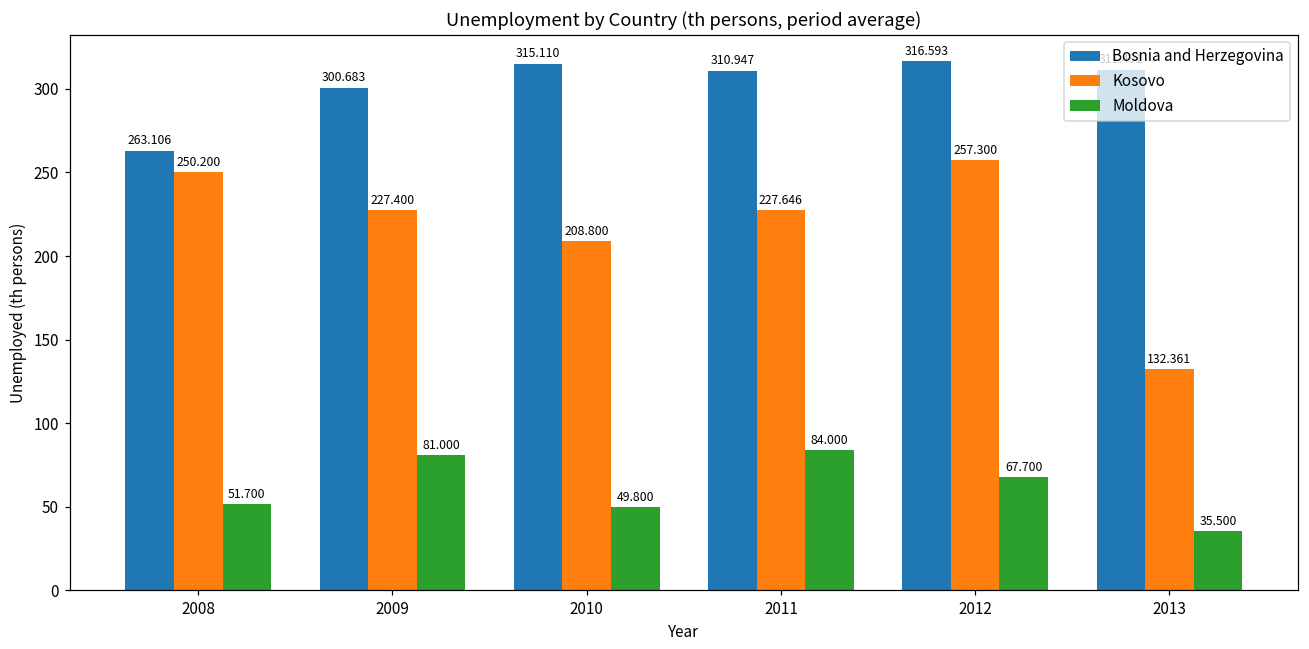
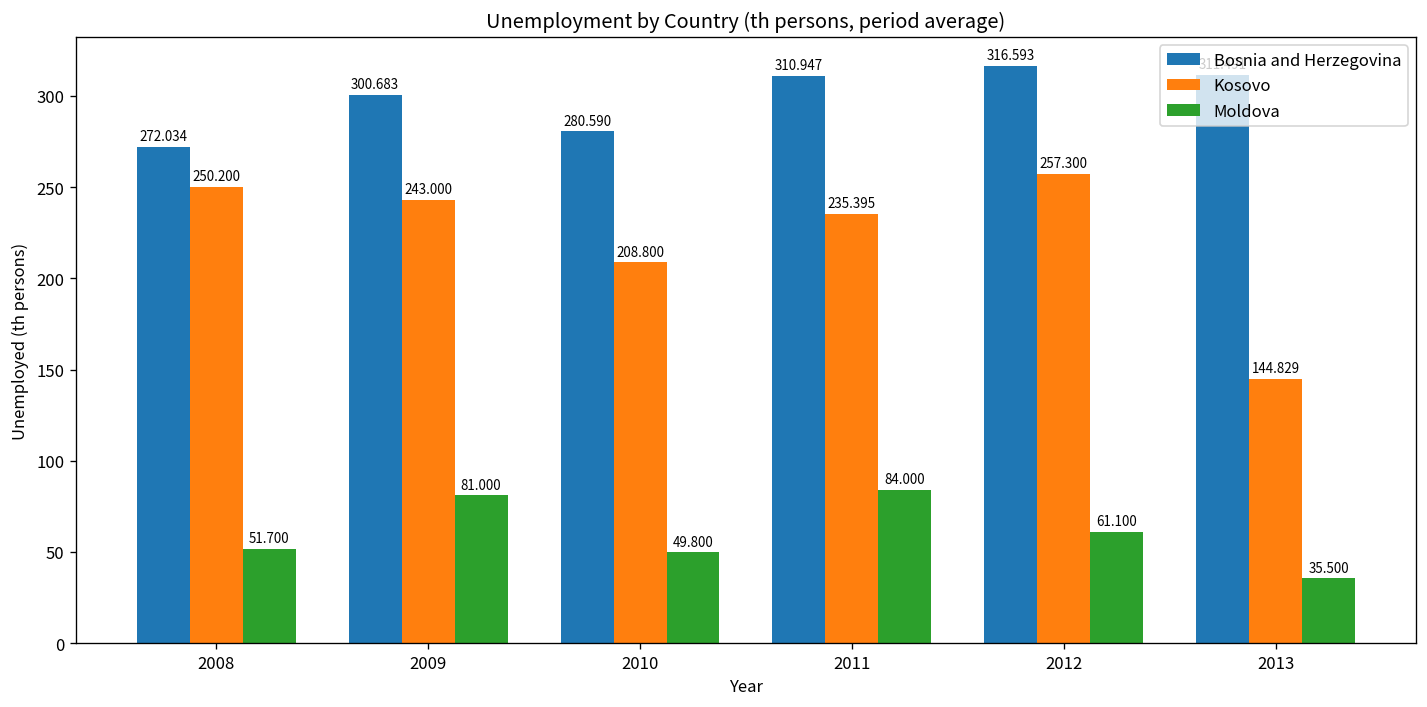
Bosnia and Herzegovina, 2008: 263.106 -> 272.034
Kosovo, 2009: 227.400 -> 243.000
Bosnia and Herzegovina, 2010: 315.110 -> 280.590
Kosovo, 2011: 227.646 -> 235.395
Moldova, 2012: 67.700 -> 61.100
Kosovo, 2013: 132.361 -> 144.829
